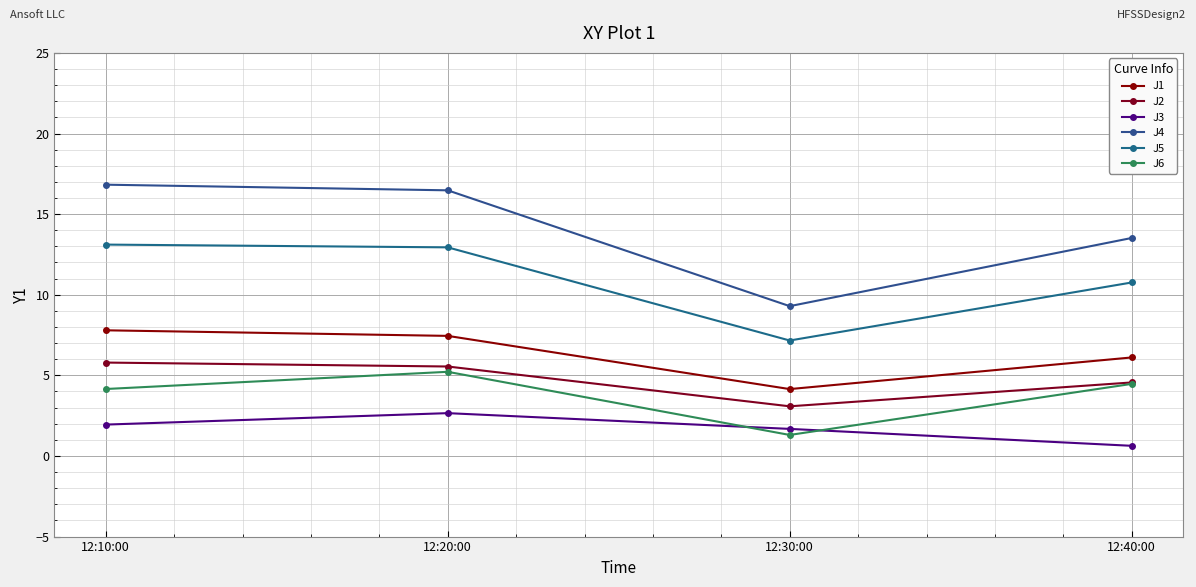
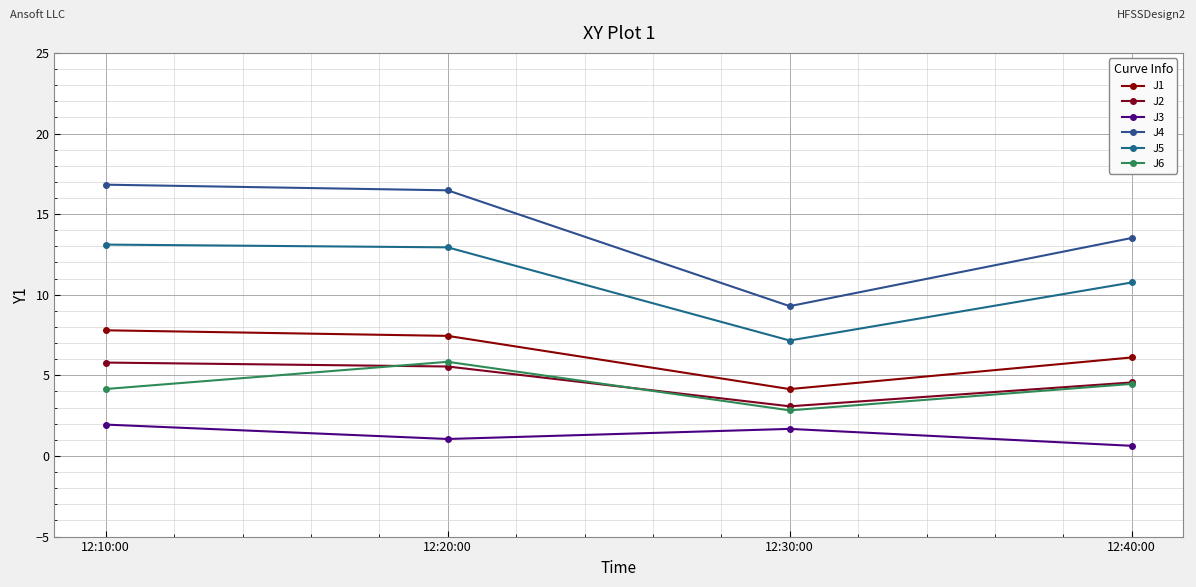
J3, 12:20:00: 2.7 -> 1.1
J6, 12:20:00: 5.2 -> 5.8
J6, 12:30:00: 1.3 -> 2.8
